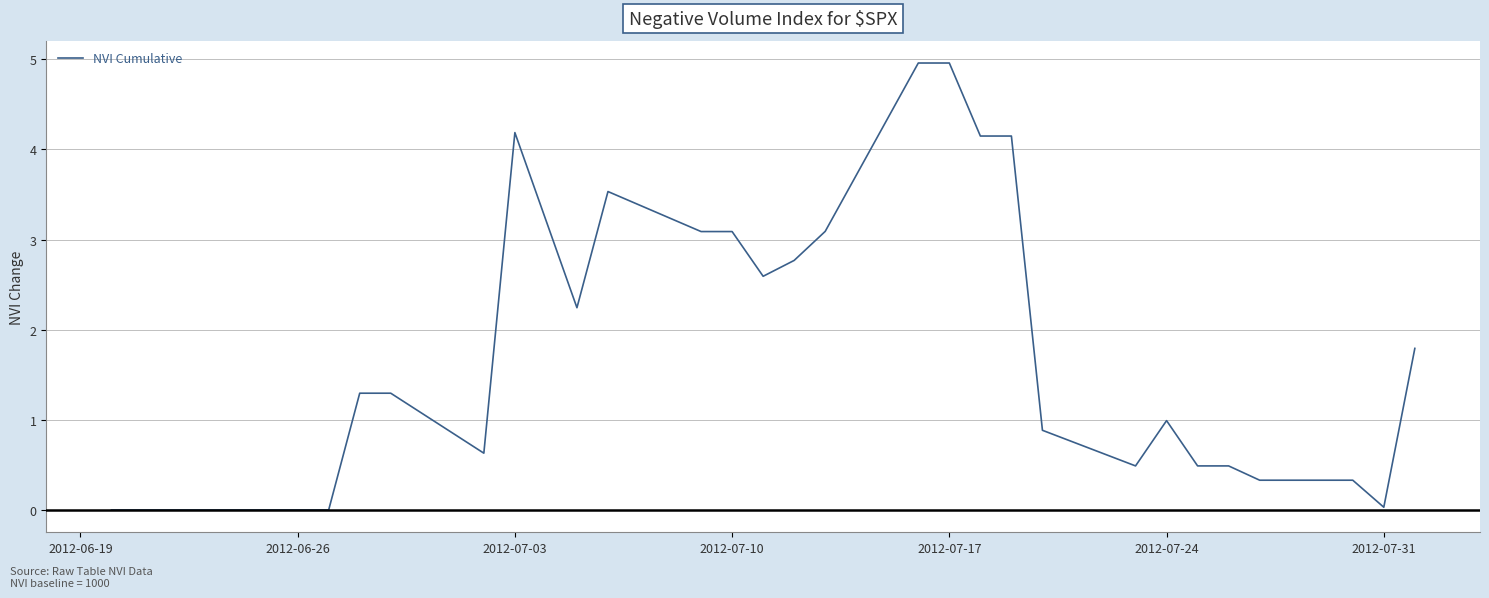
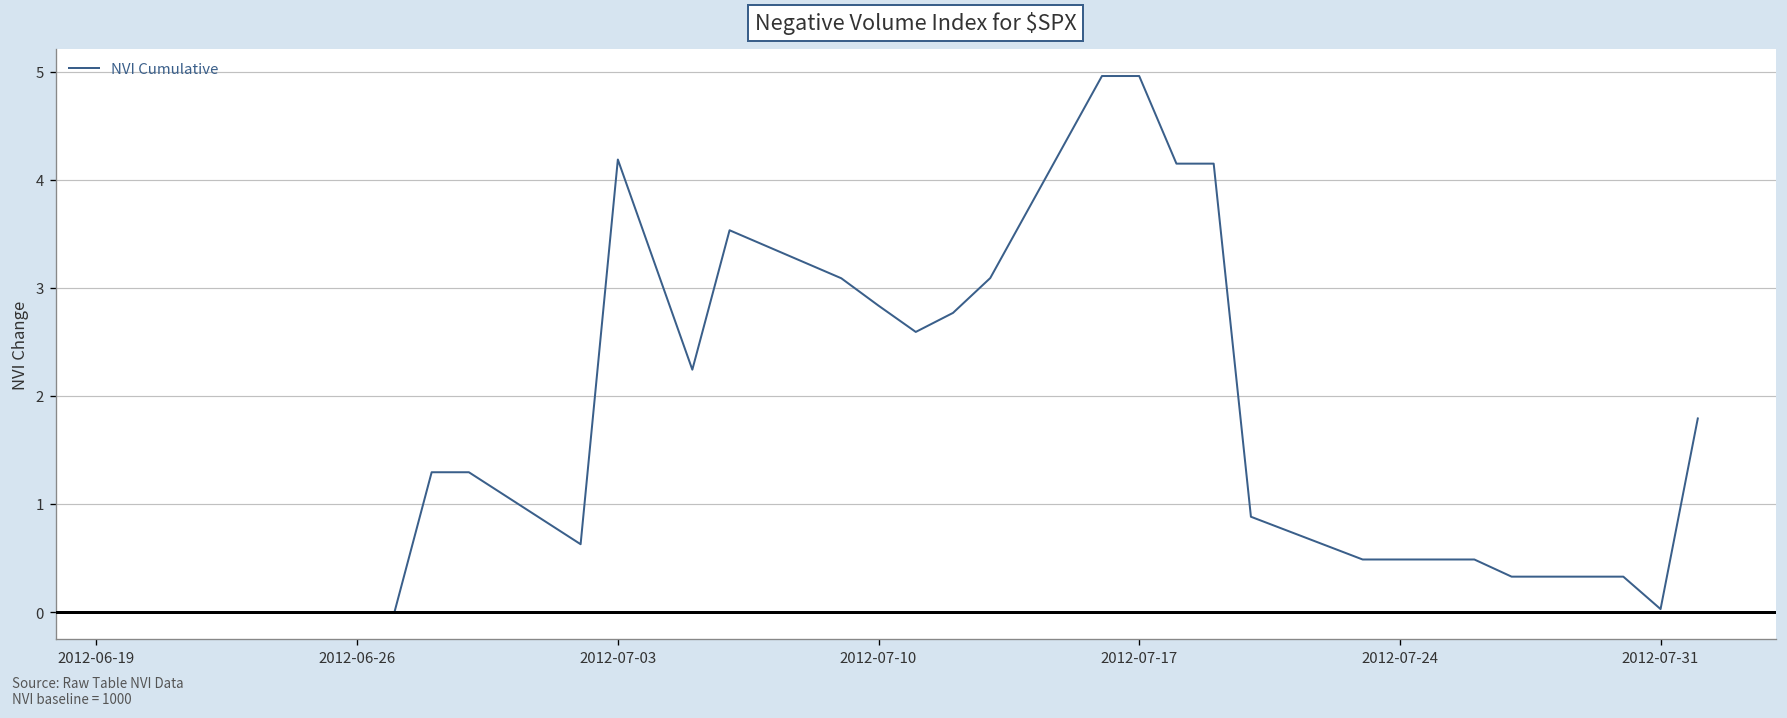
2012-07-10: 3.1 -> 2.8
2012-07-24: 1.0 -> 0.5
